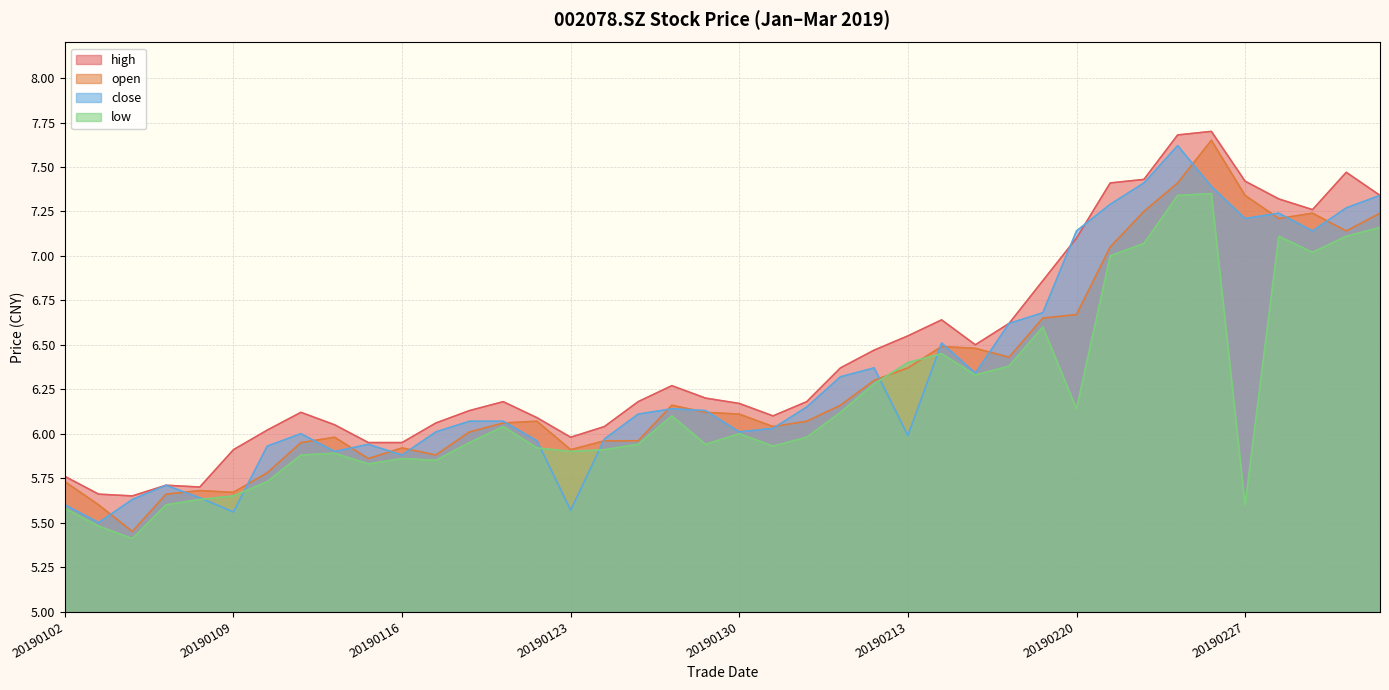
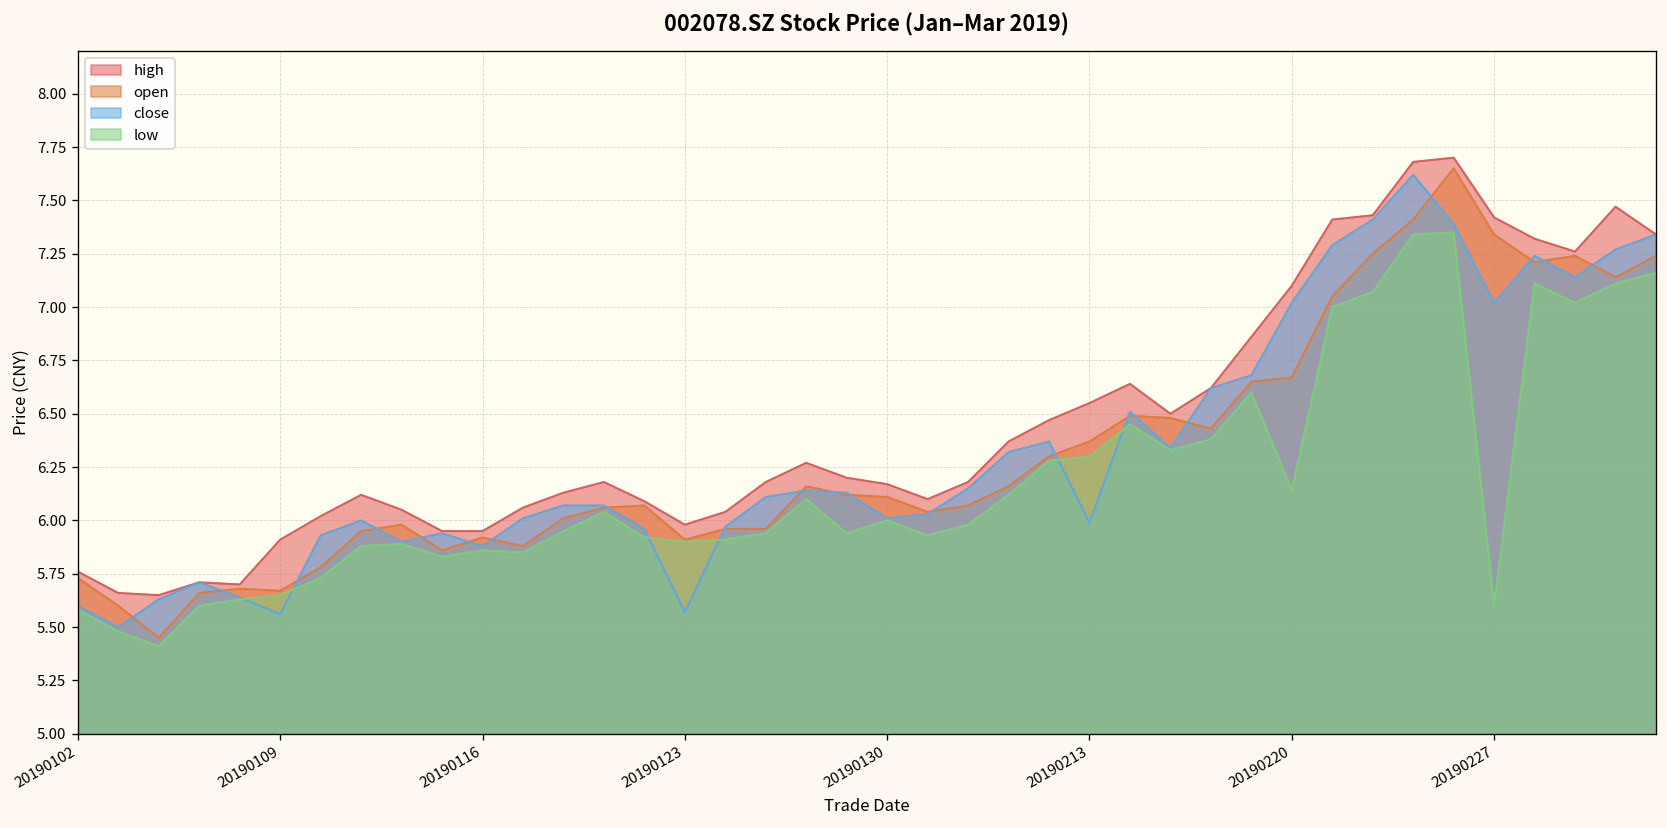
low, 20190213: 6.4 -> 6.3
close, 20190220: 7.14 -> 7.02
close, 20190227: 7.21 -> 7.02
